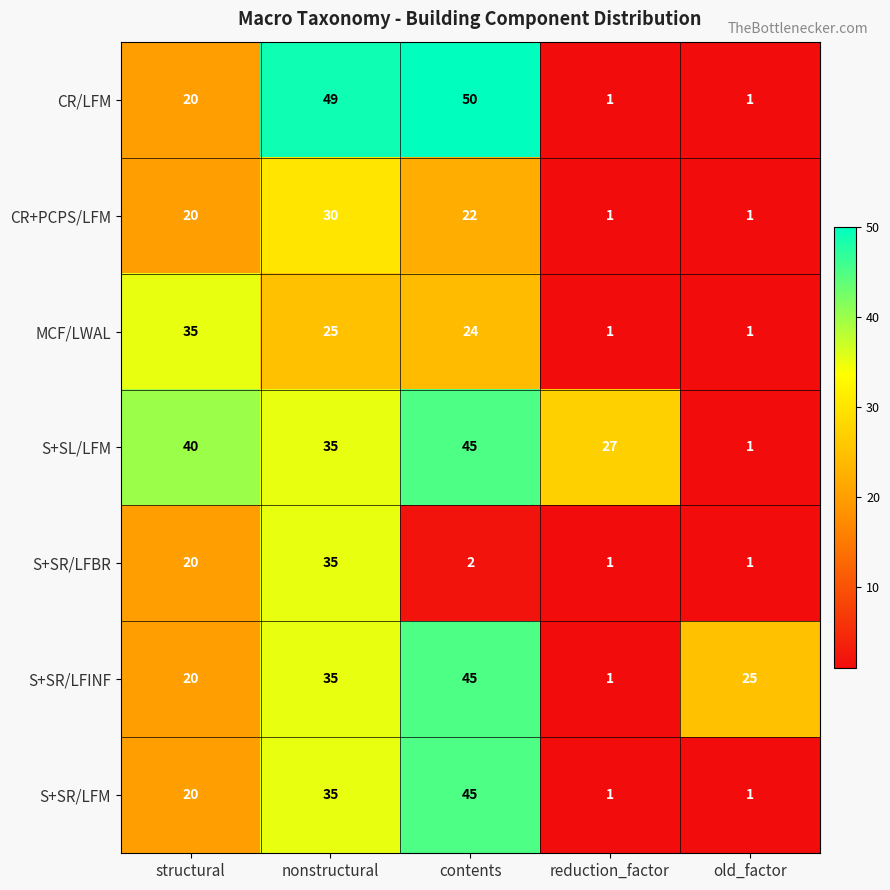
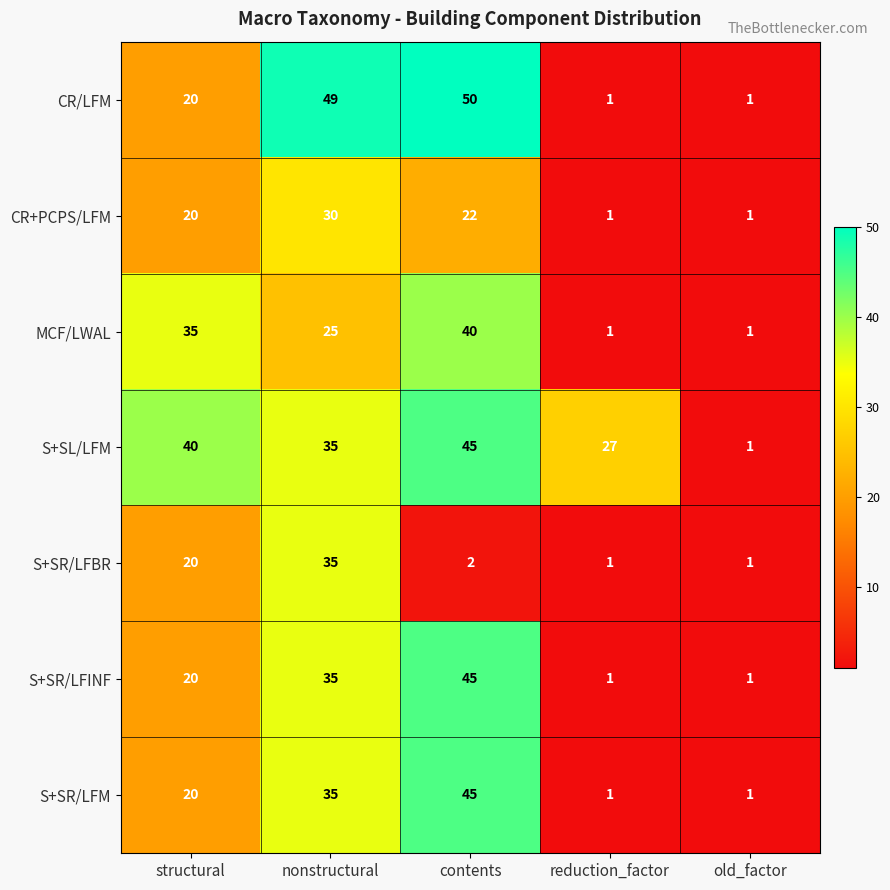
MCF/LWAL, contents: 24 -> 40
S+SR/LFINF, old_factor: 25 -> 1
